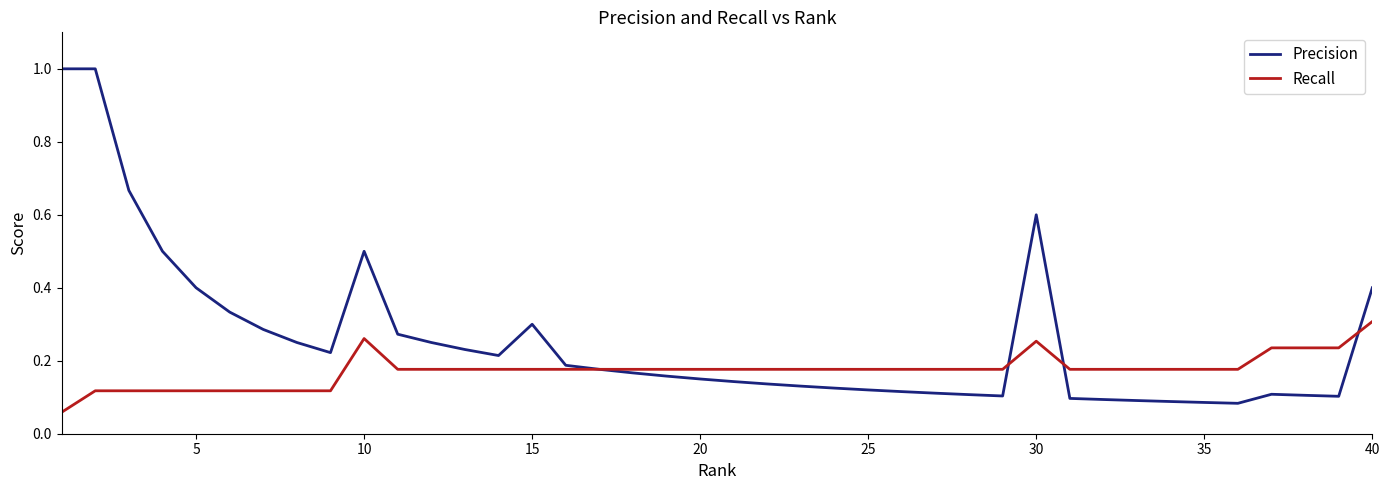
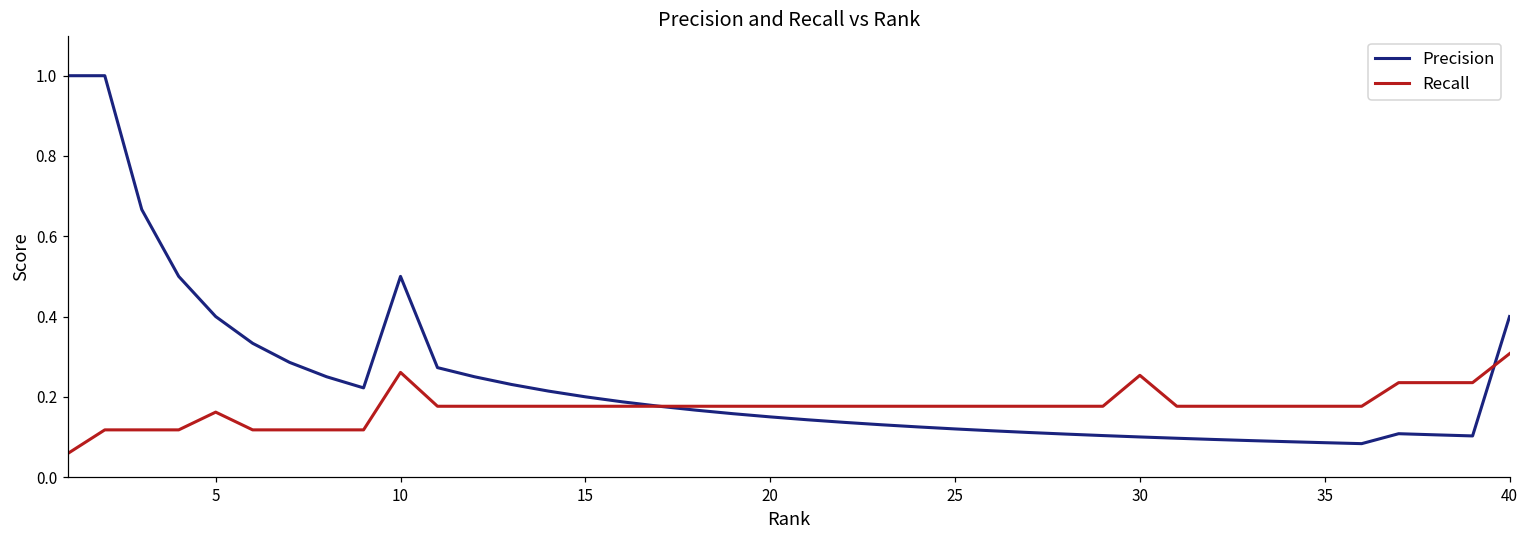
Recall, 5: 0.12 -> 0.16
Precision, 15: 0.3 -> 0.2
Precision, 30: 0.6 -> 0.1
